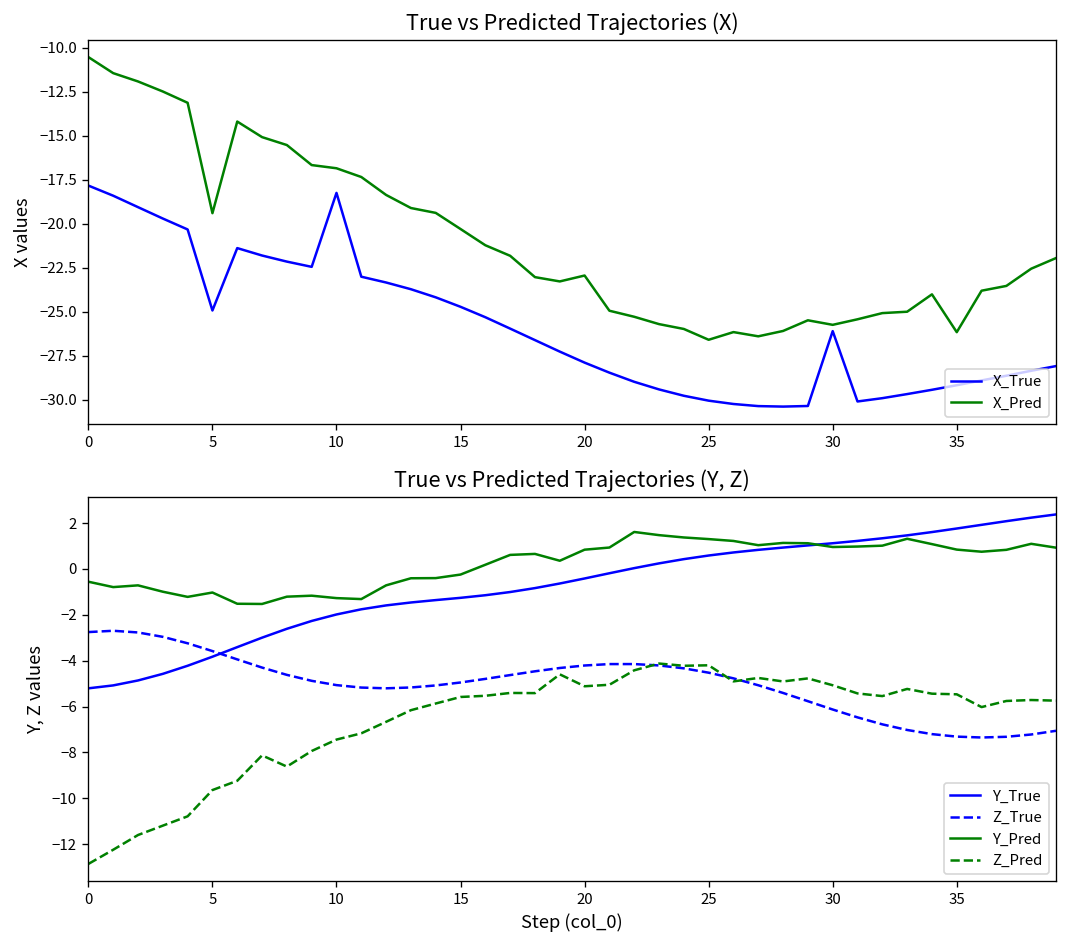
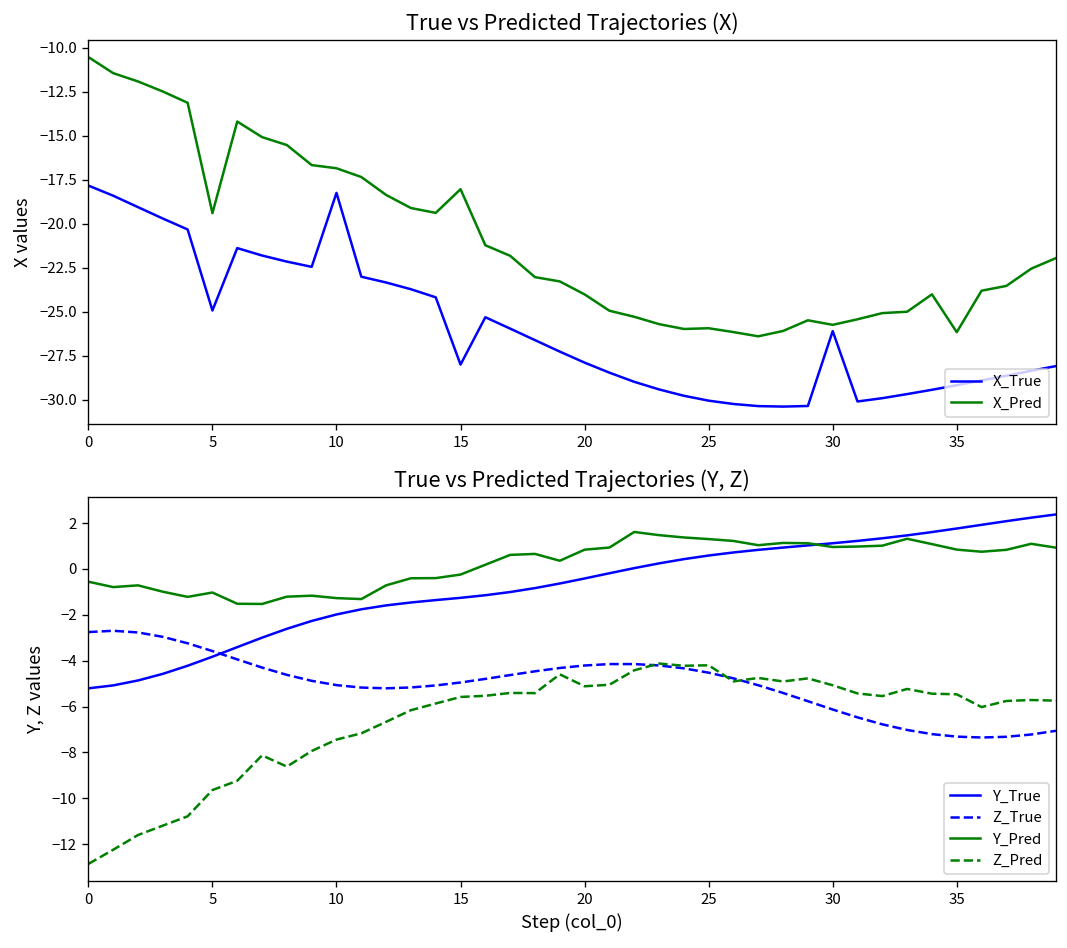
True vs Predicted Trajectories (X), X_True, 15: -24.7 -> -28.0
True vs Predicted Trajectories (X), X_Pred, 15: -20.3 -> -18.0
True vs Predicted Trajectories (X), X_Pred, 20: -22.9 -> -24.0
True vs Predicted Trajectories (X), X_Pred, 25: -26.6 -> -25.9
